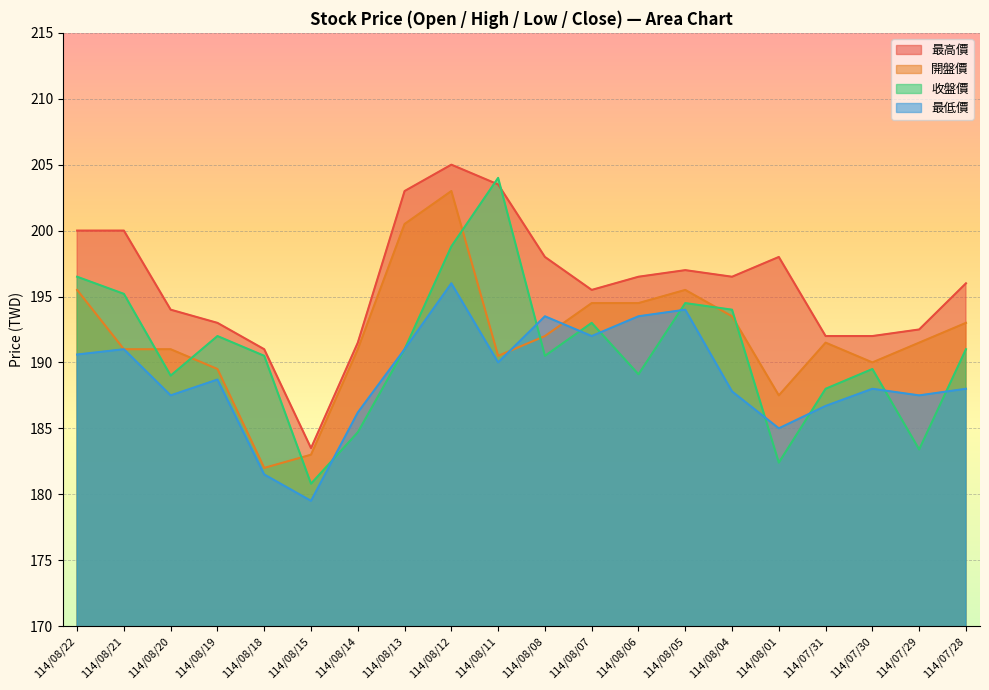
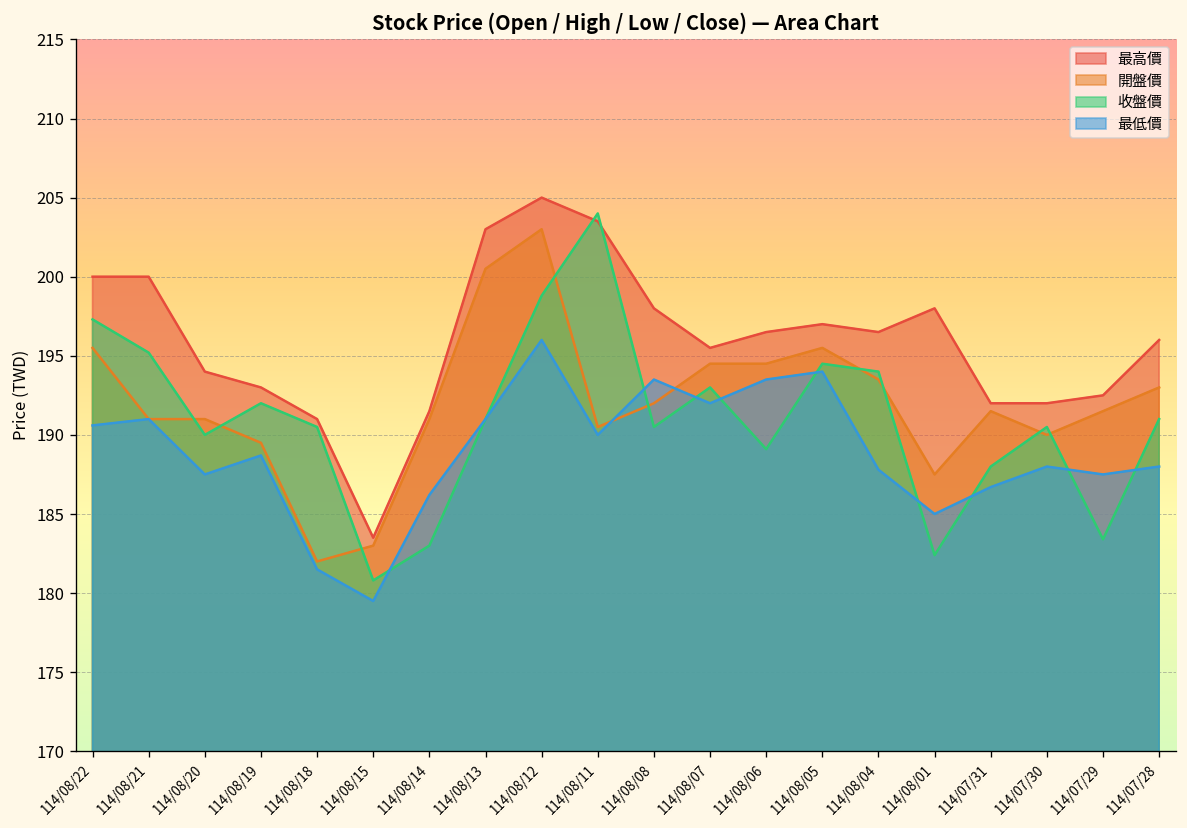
收盤價, 114/08/22: 196.5 -> 197.3
收盤價, 114/08/20: 189 -> 190
收盤價, 114/08/14: 184.7 -> 183.0
收盤價, 114/07/30: 189.5 -> 190.5
